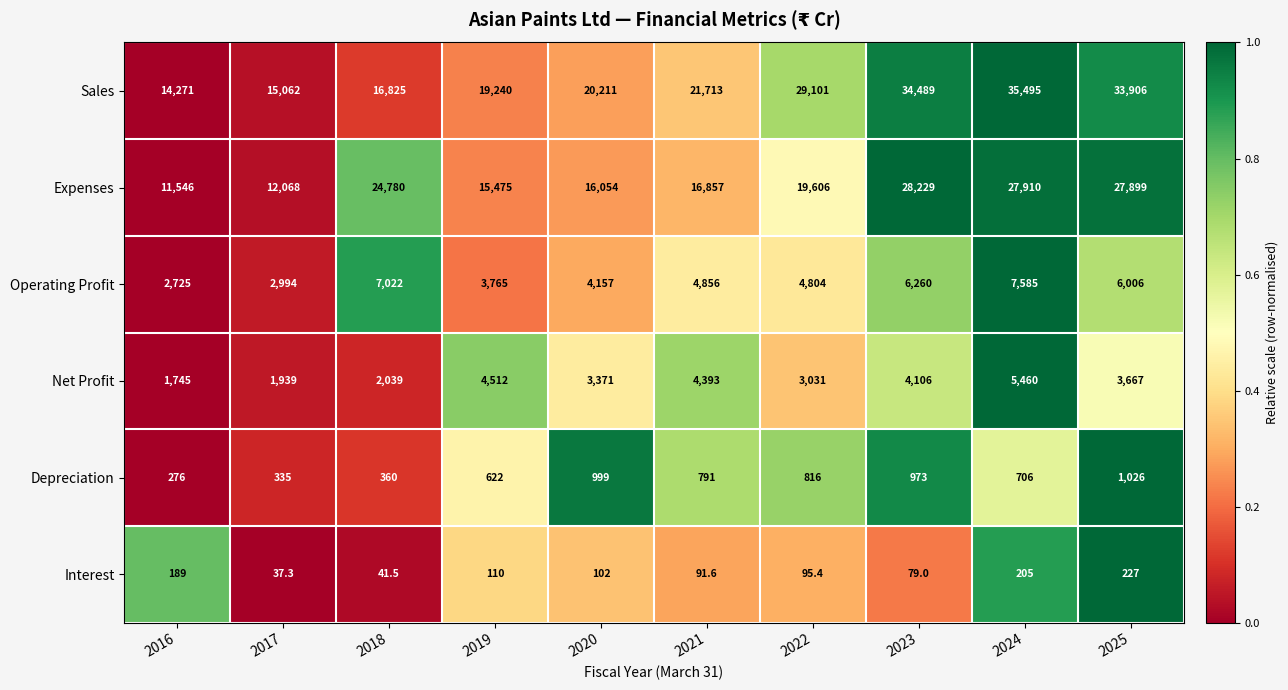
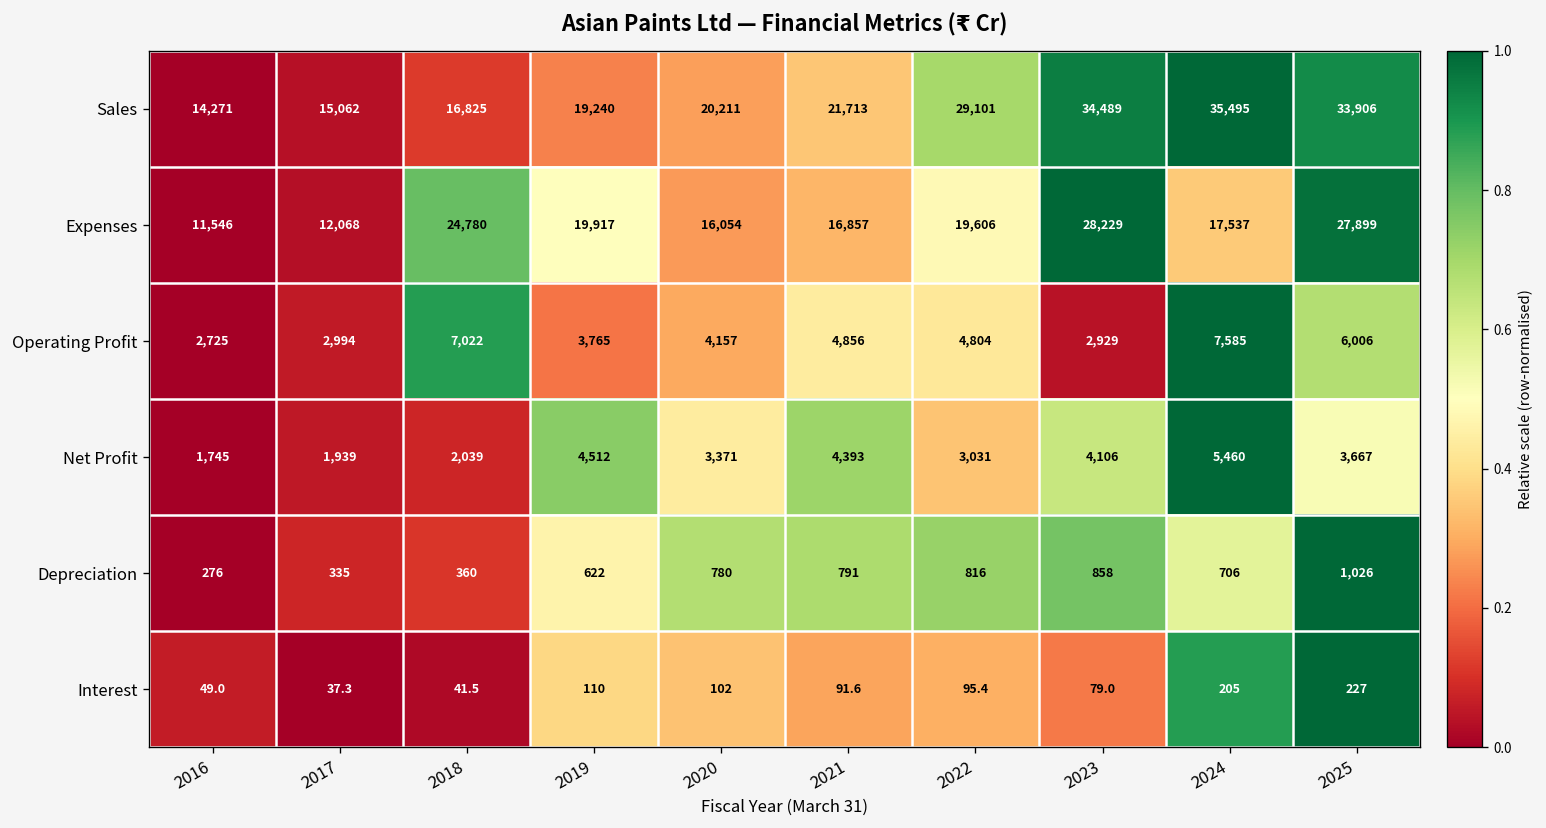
Expenses, 2019: 15,475 -> 19,917
Expenses, 2024: 27,910 -> 17,537
Operating Profit, 2023: 6,260 -> 2,929
Depreciation, 2020: 999 -> 780
Depreciation, 2023: 973 -> 858
Interest, 2016: 189 -> 49.0
